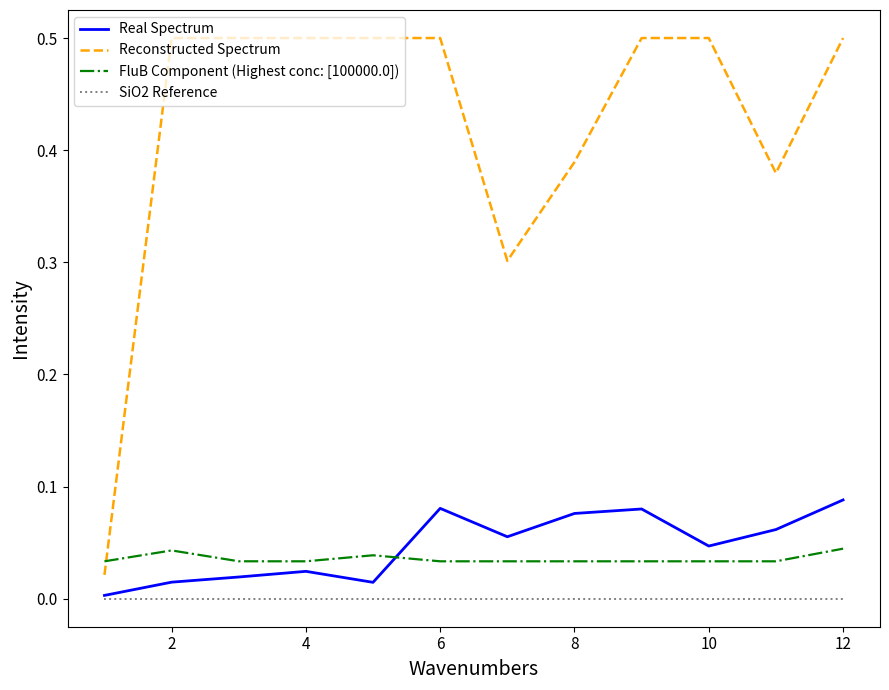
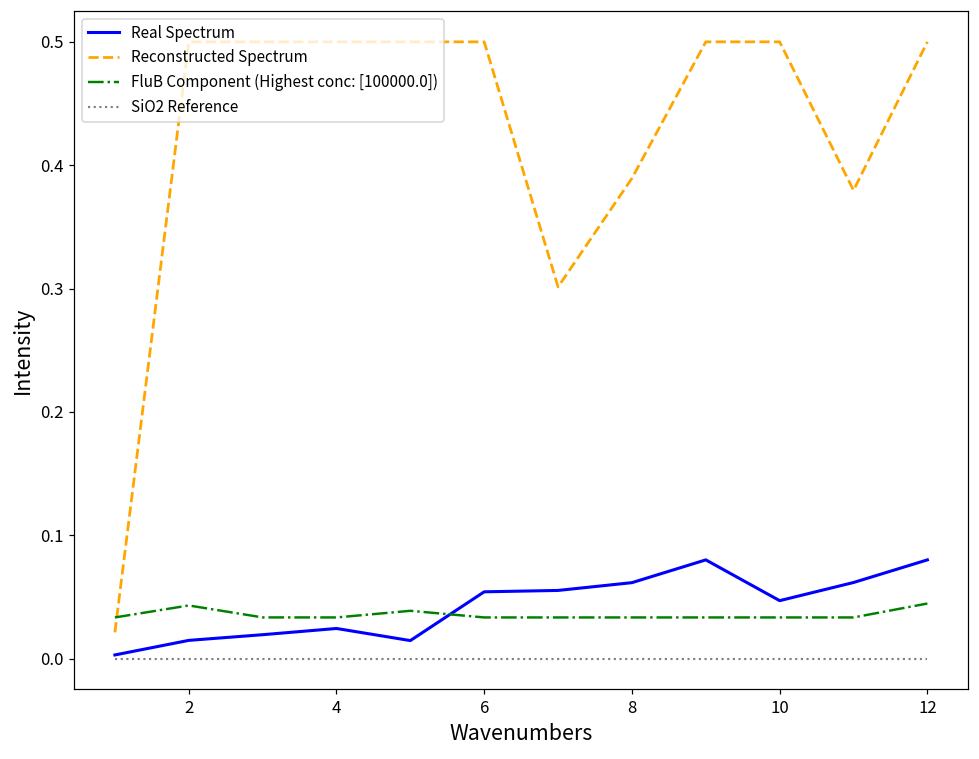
Real Spectrum, 6: 0.081 -> 0.054
Real Spectrum, 8: 0.076 -> 0.062
Real Spectrum, 12: 0.088 -> 0.080
